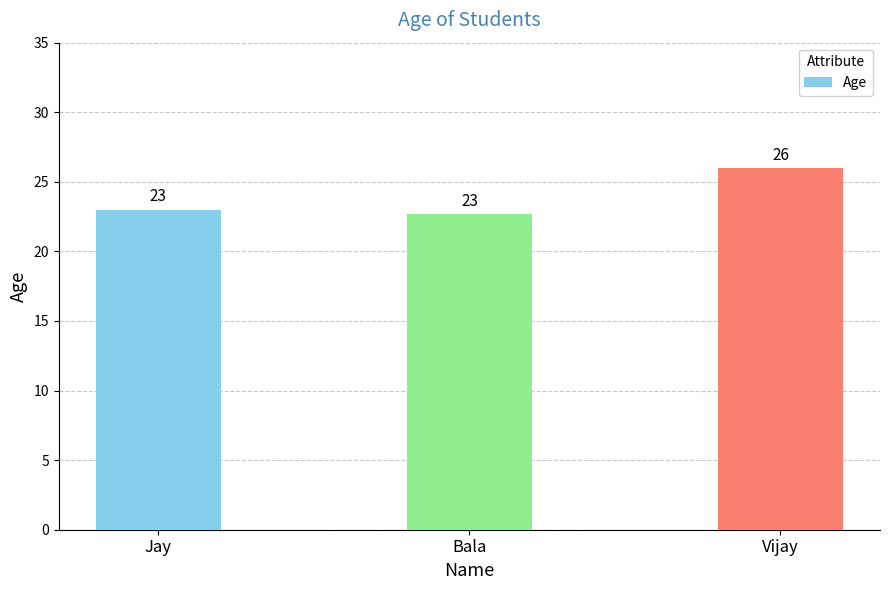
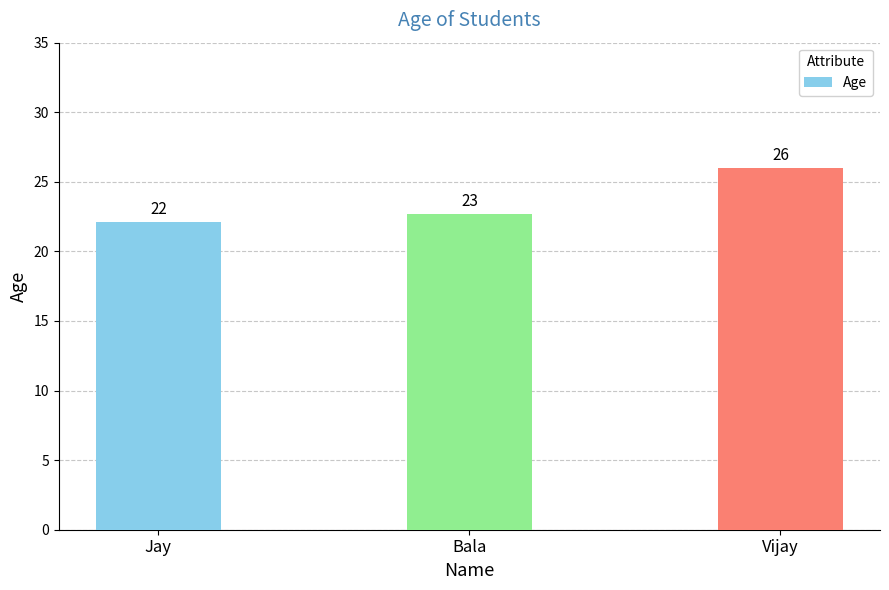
Jay: 23 -> 22
